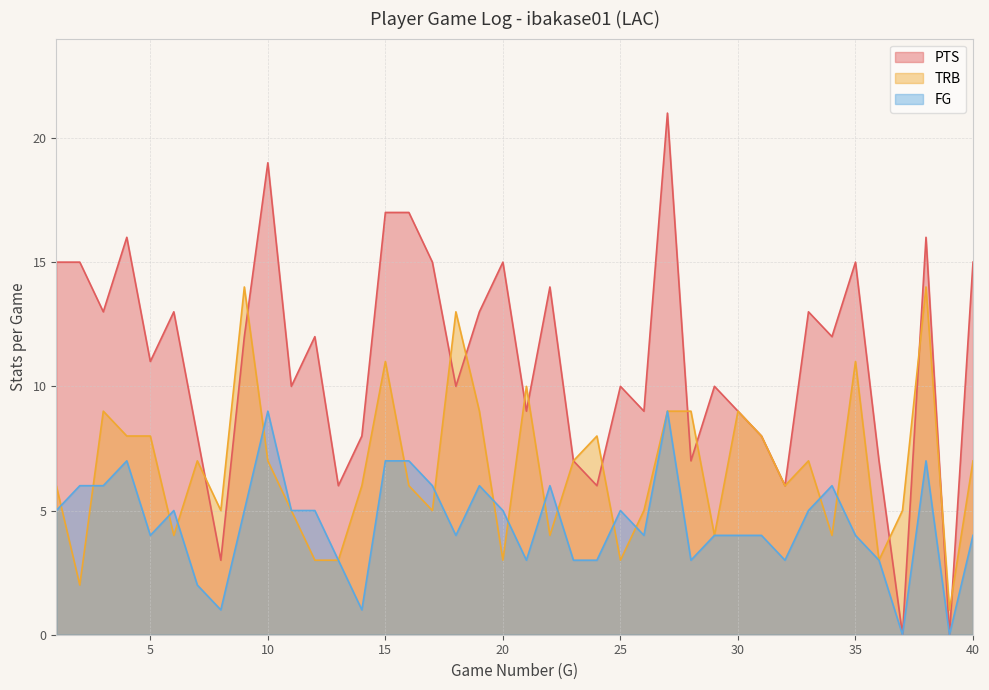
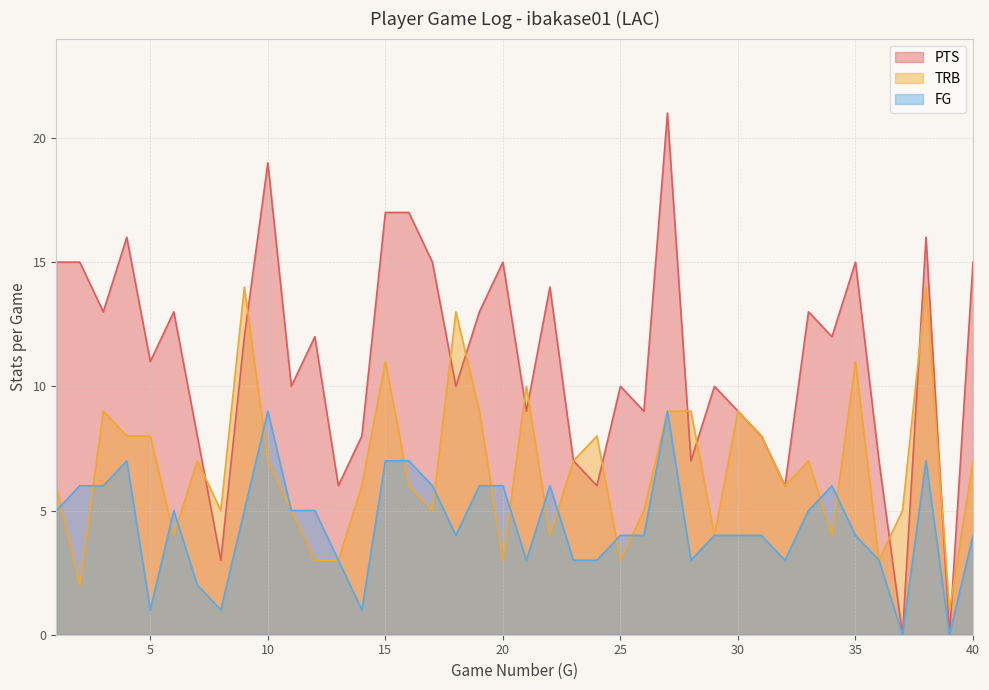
FG, 5: 4 -> 1
FG, 20: 5 -> 6
FG, 25: 5 -> 4
